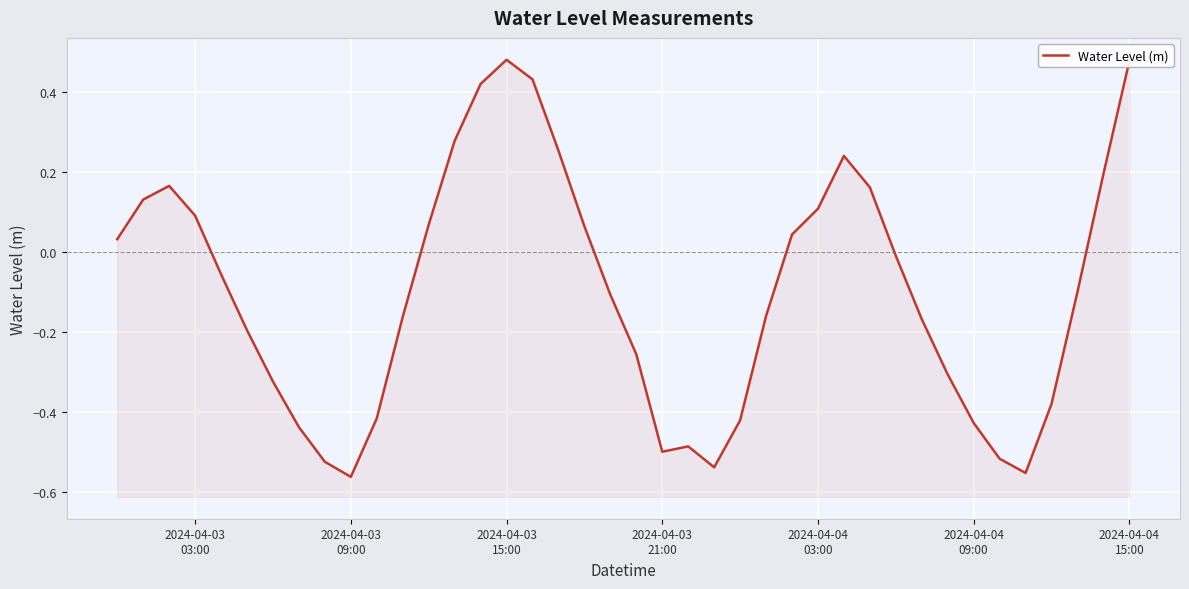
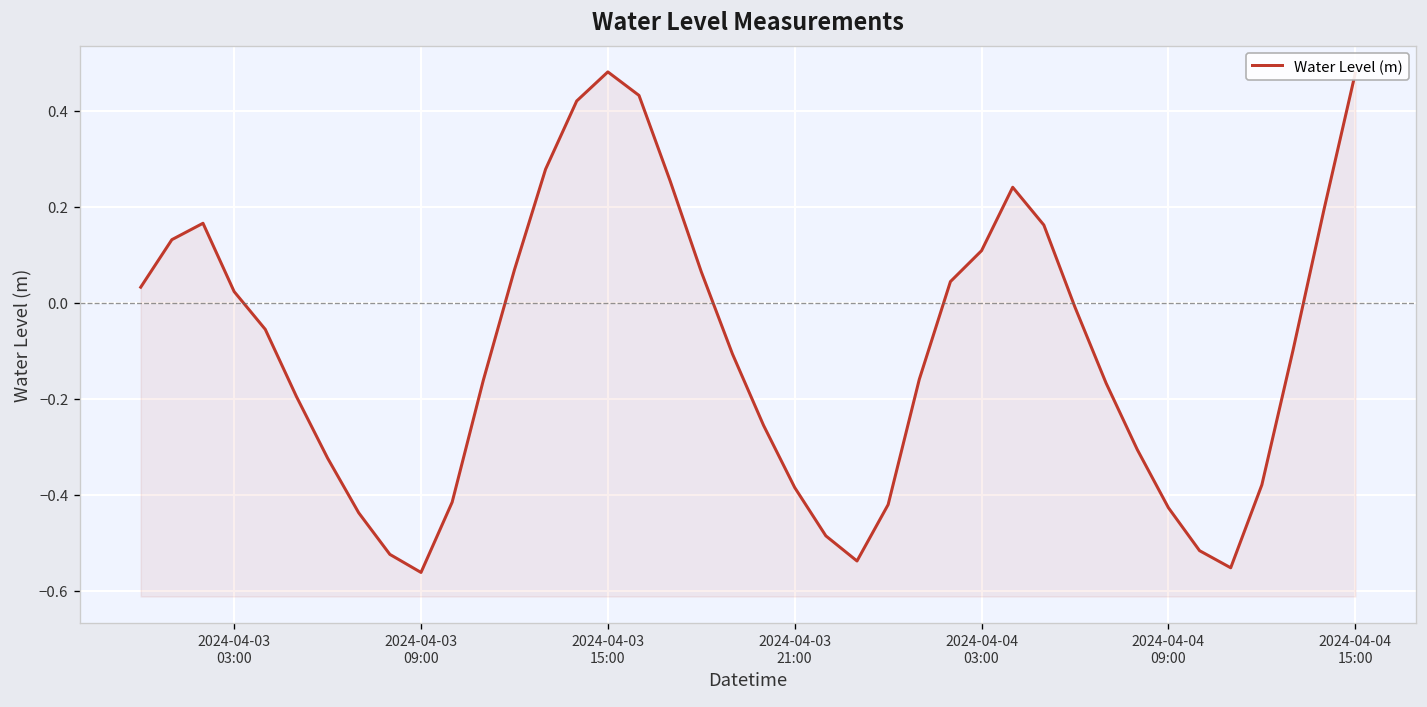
2024-04-03 03:00: 0.09 -> 0.02
2024-04-03 21:00: -0.50 -> -0.39
